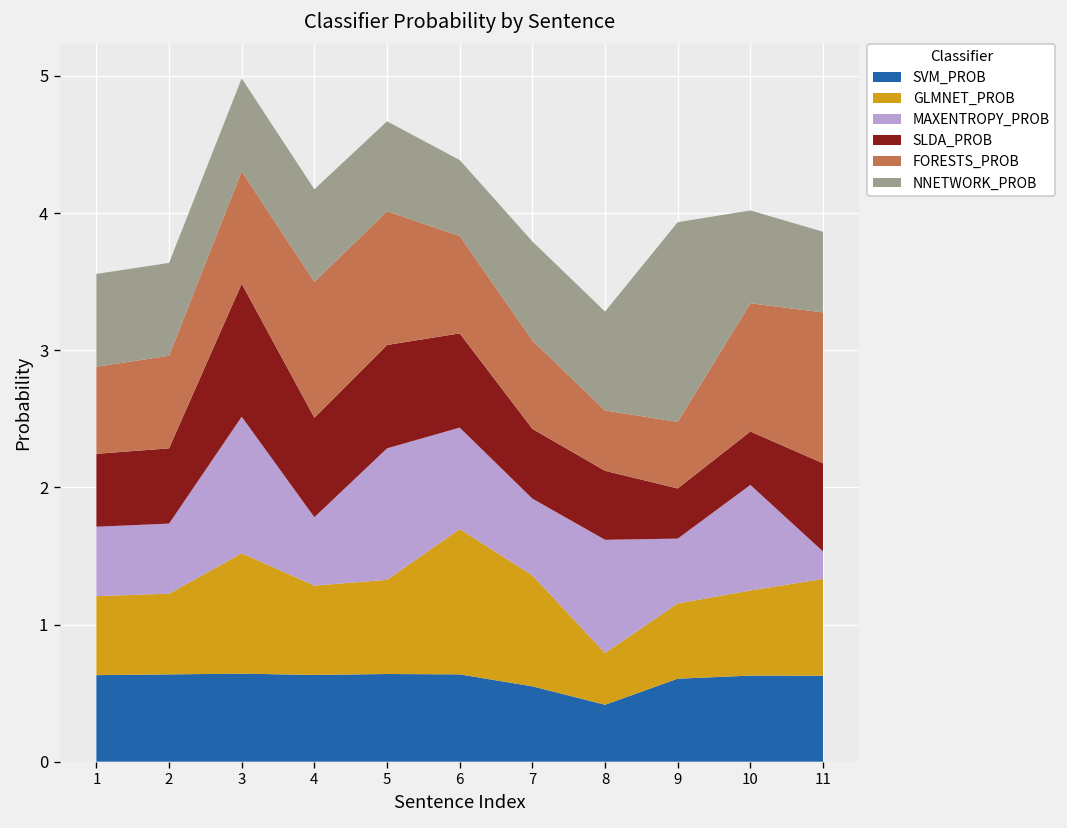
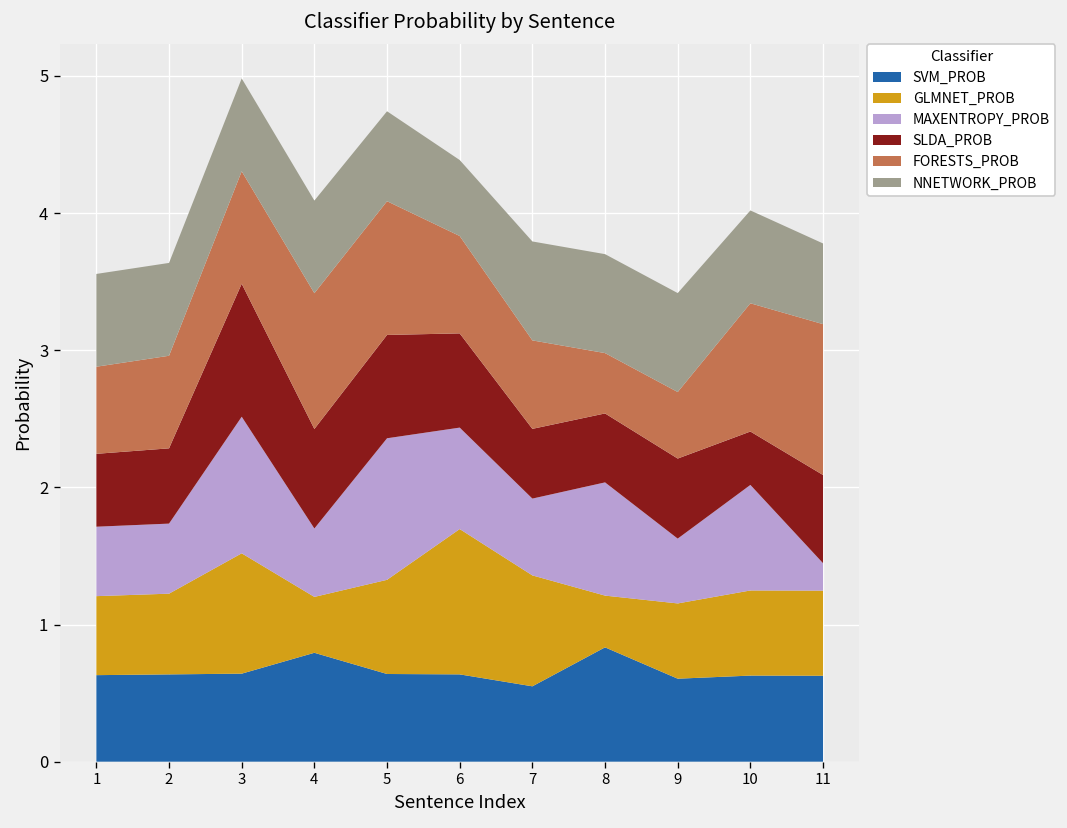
SVM_PROB, 4: 0.63 -> 0.79
GLMNET_PROB, 4: 0.65 -> 0.41
MAXENTROPY_PROB, 5: 0.96 -> 1.03
SVM_PROB, 8: 0.41 -> 0.83
SLDA_PROB, 9: 0.37 -> 0.58
NNETWORK_PROB, 9: 1.46 -> 0.72
GLMNET_PROB, 11: 0.71 -> 0.62
